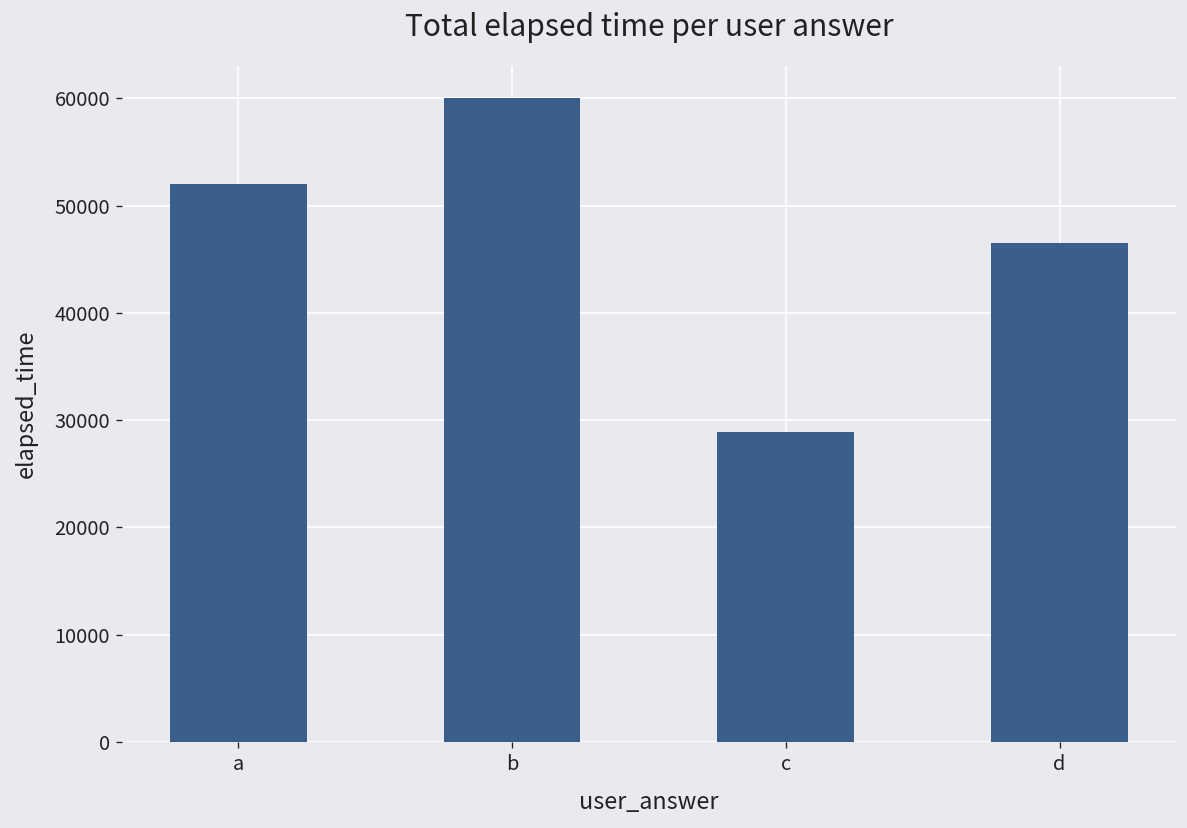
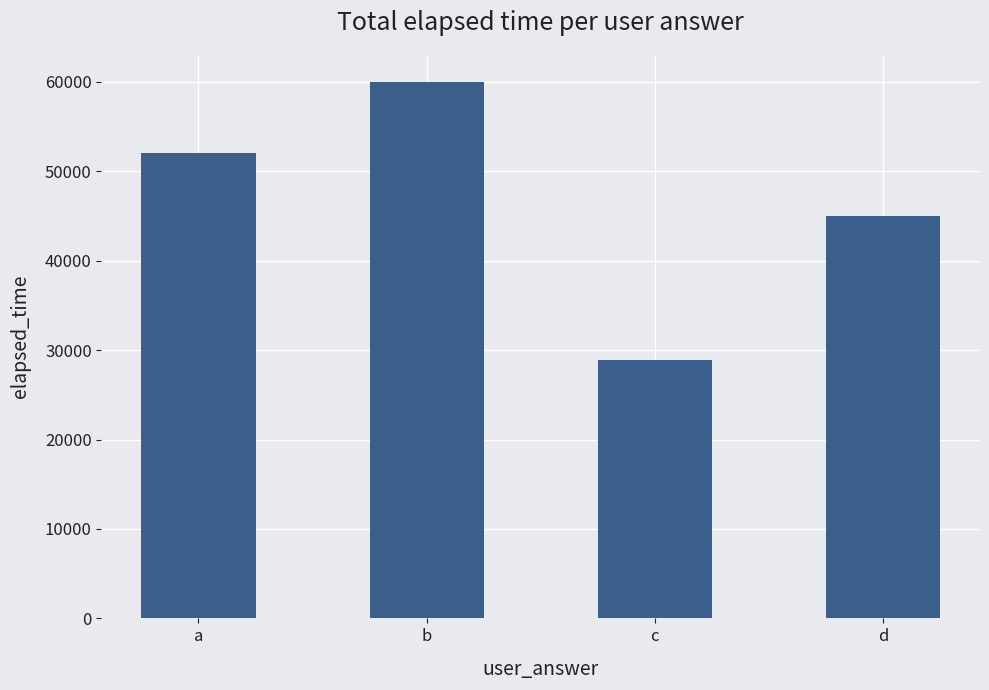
d: 46000 -> 45000
